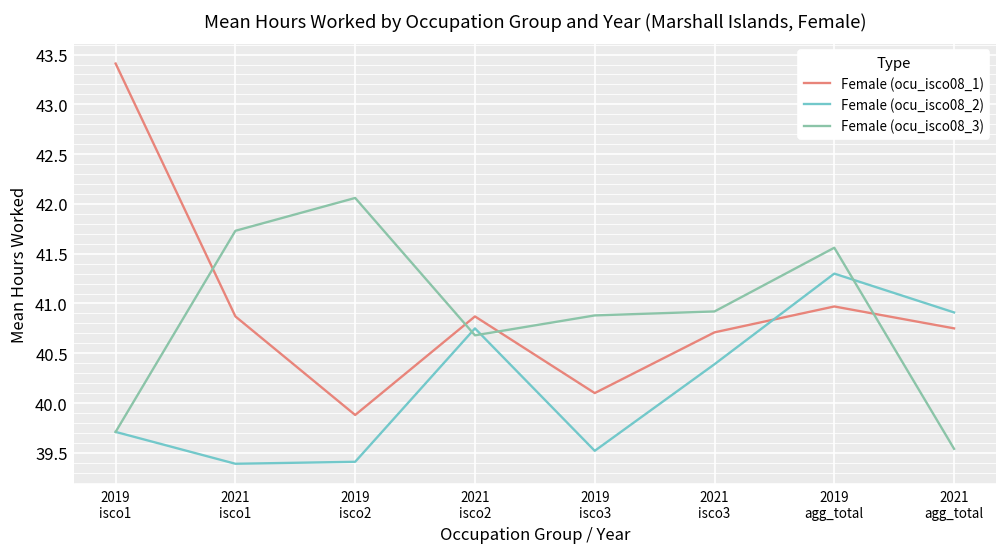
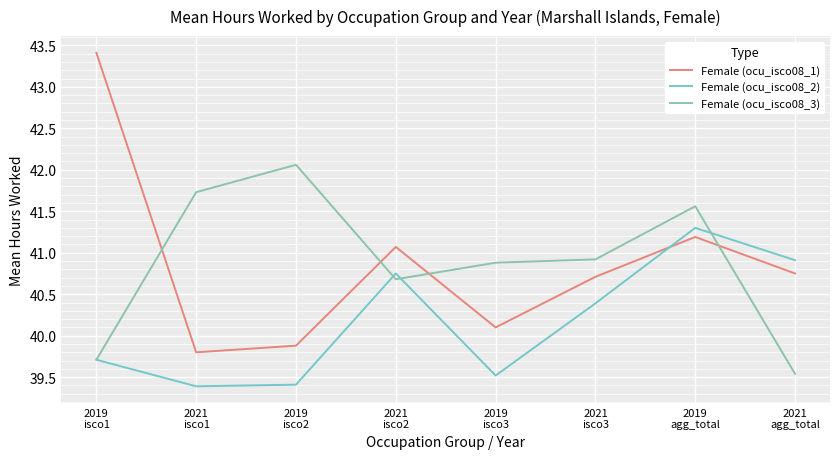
Female (ocu_isco08_1), 2021 isco1: 40.9 -> 39.8
Female (ocu_isco08_1), 2021 isco2: 40.9 -> 41.1
Female (ocu_isco08_1), 2019 agg_total: 41.0 -> 41.2
